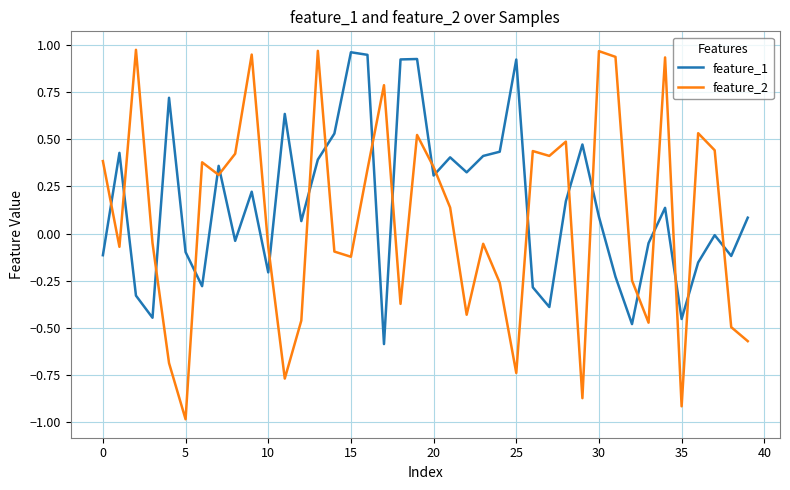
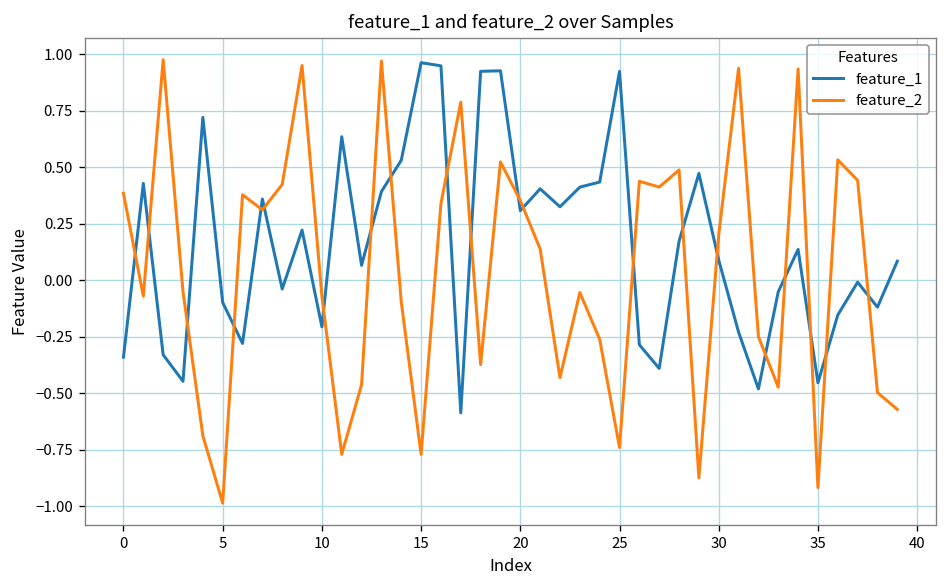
feature_1, 0: -0.12 -> -0.34
feature_2, 15: -0.12 -> -0.77
feature_2, 30: 0.97 -> 0.20
